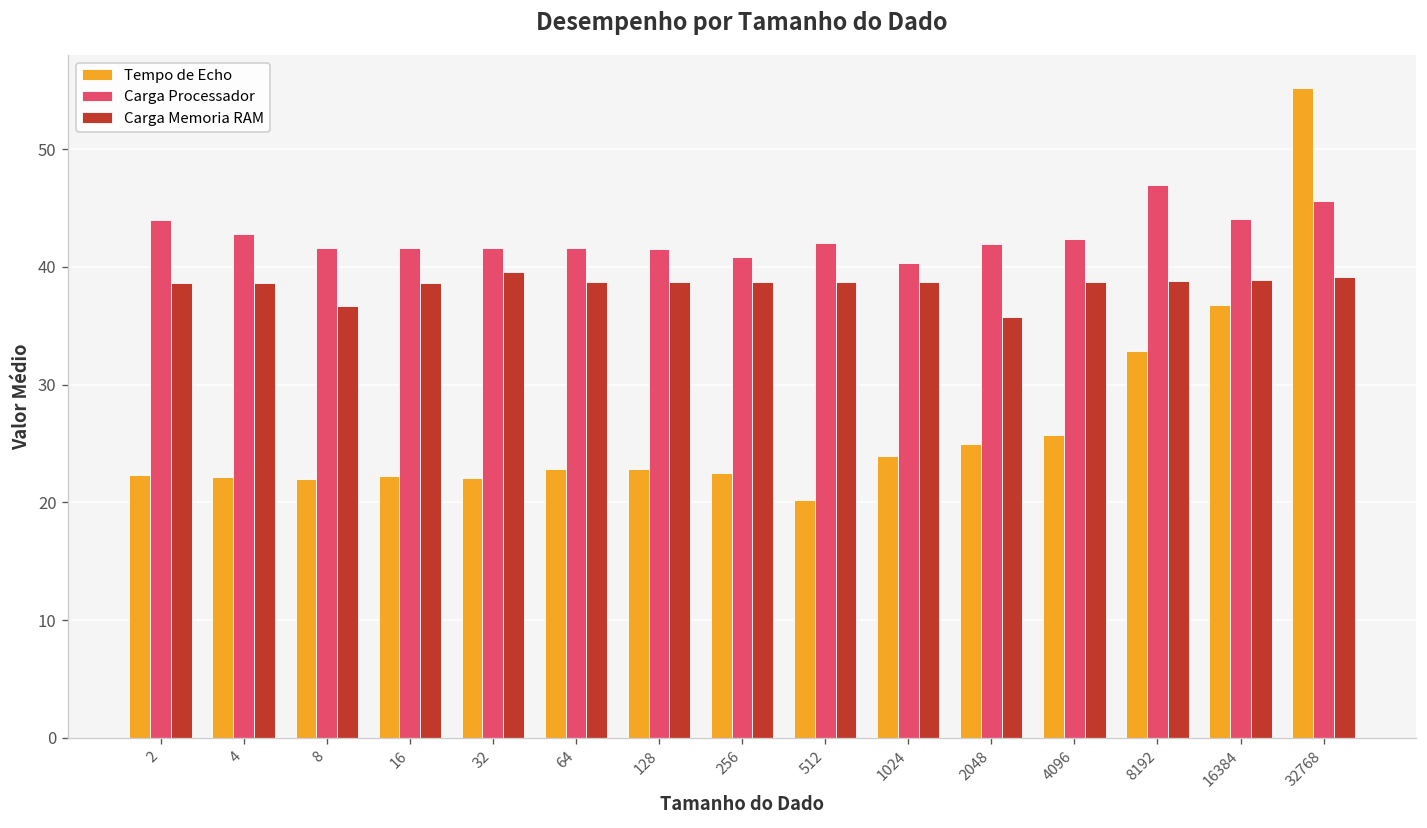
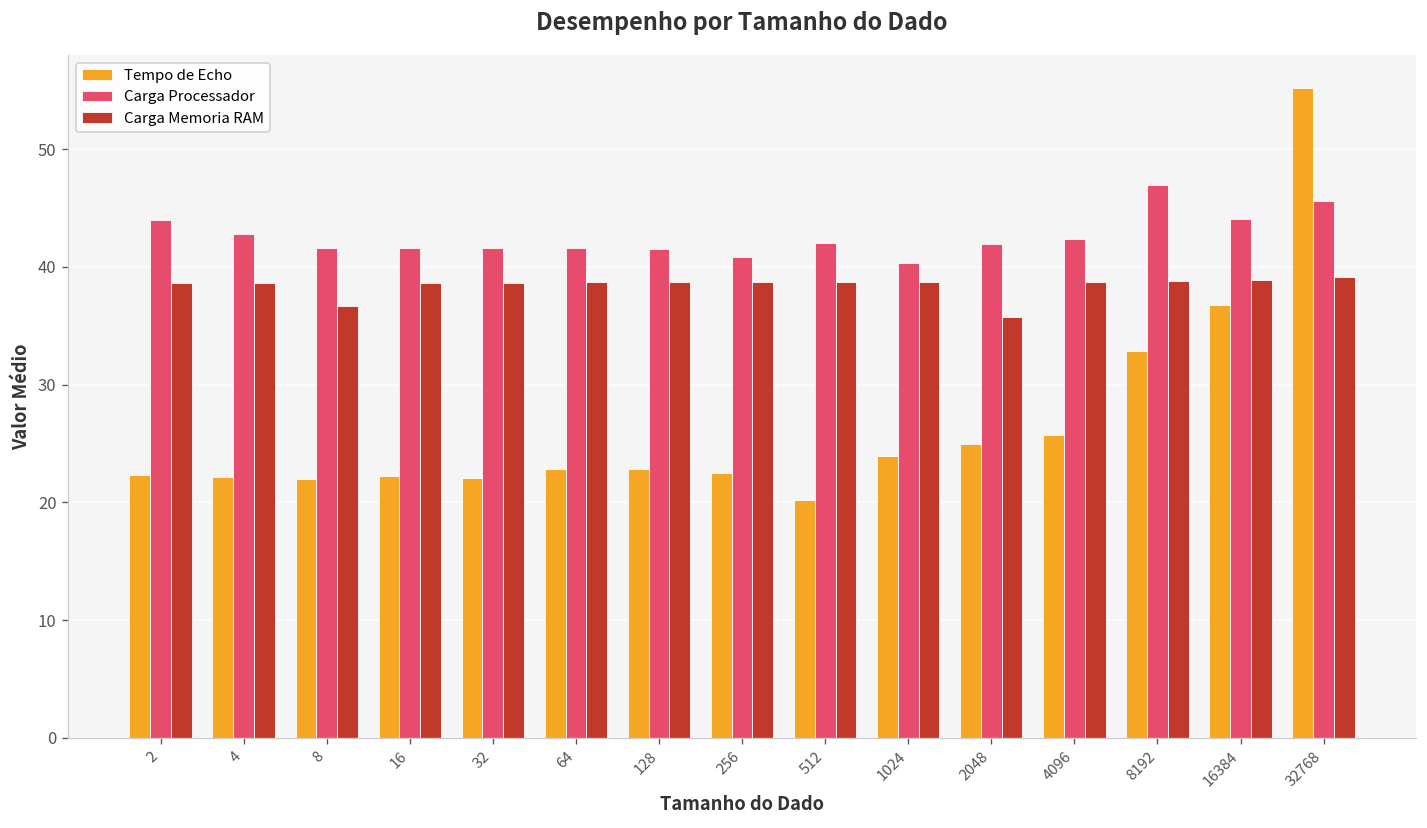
Carga Memoria RAM, 32: 40 -> 39
